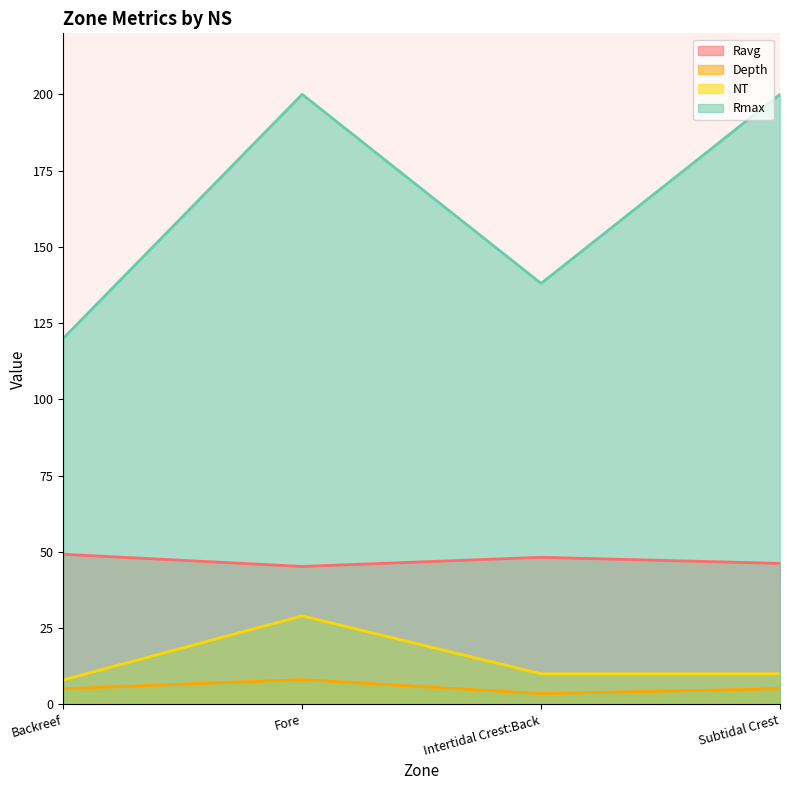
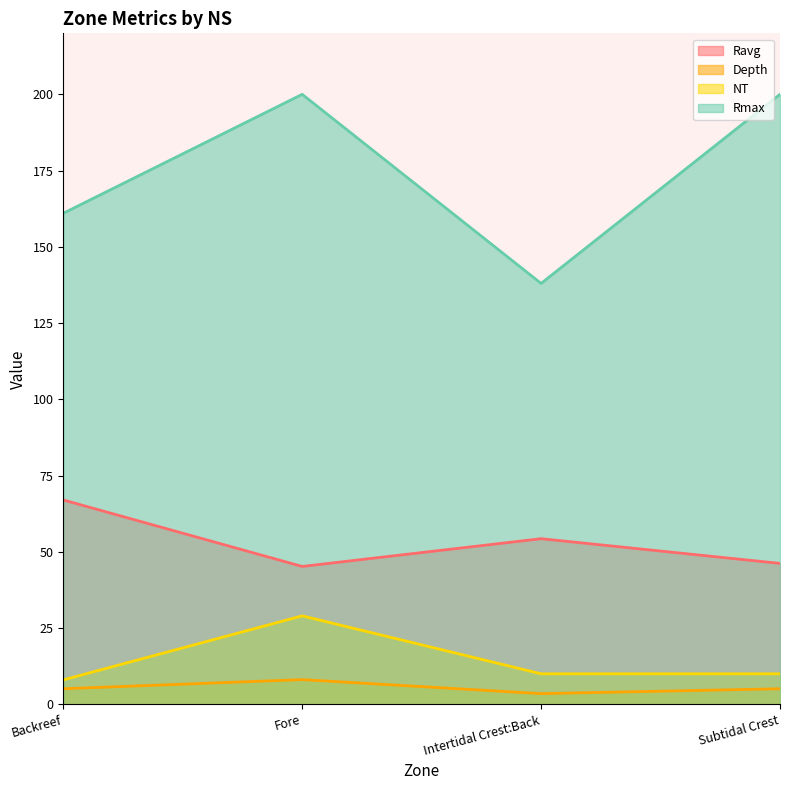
Ravg, Backreef: 49 -> 67
Rmax, Backreef: 120 -> 161
Ravg, Intertidal Crest:Back: 48 -> 54
